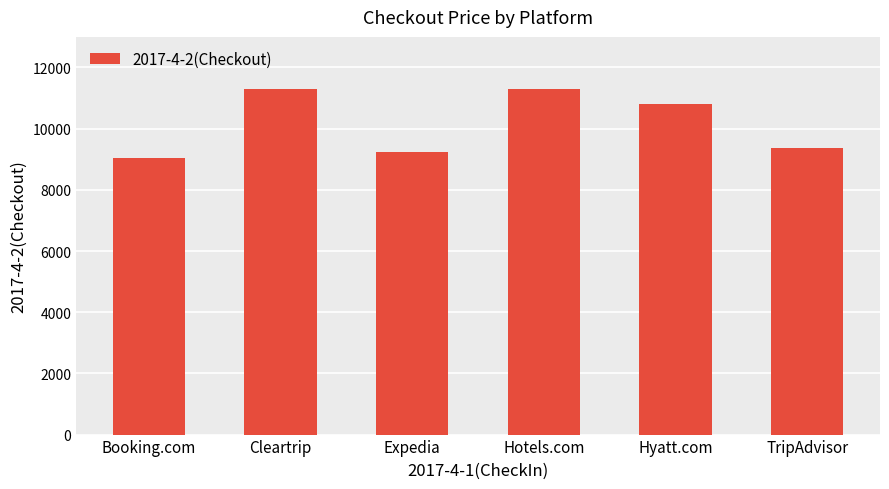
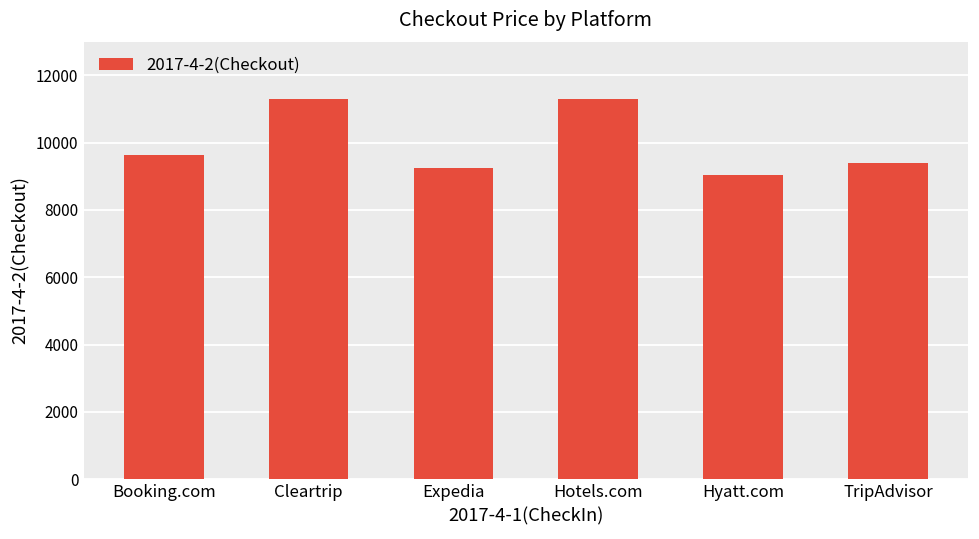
Booking.com: 9000 -> 9600
Hyatt.com: 10800 -> 9000
